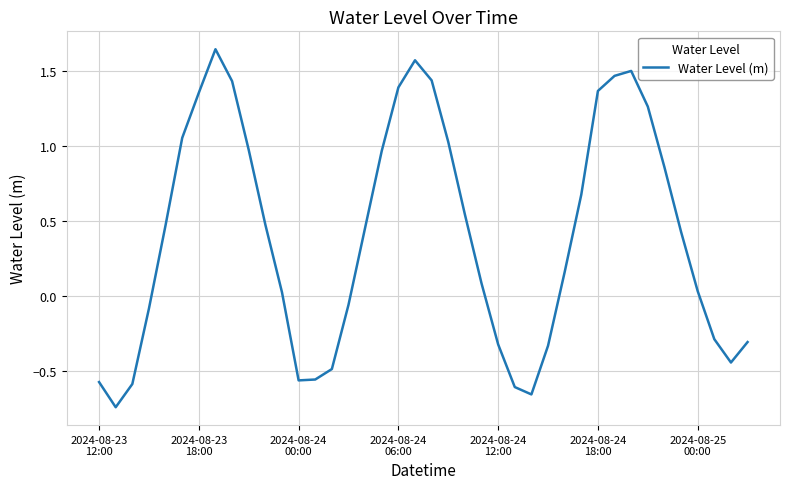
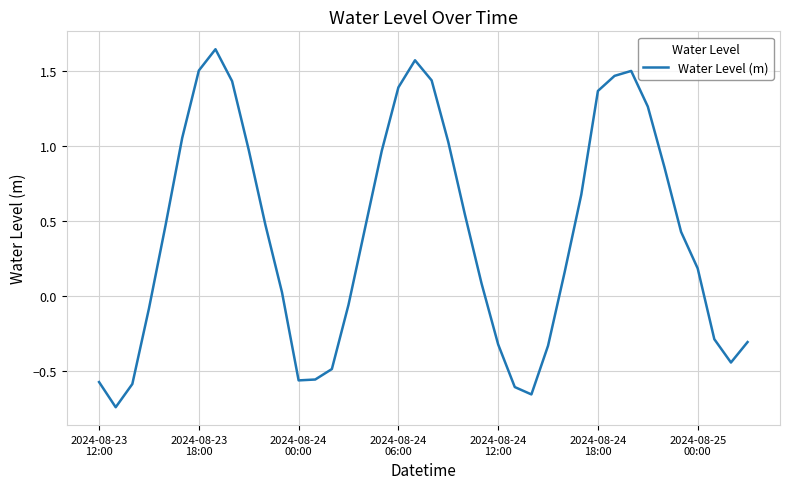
2024-08-23 18:00: 1.36 -> 1.51
2024-08-25 00:00: 0.03 -> 0.19
